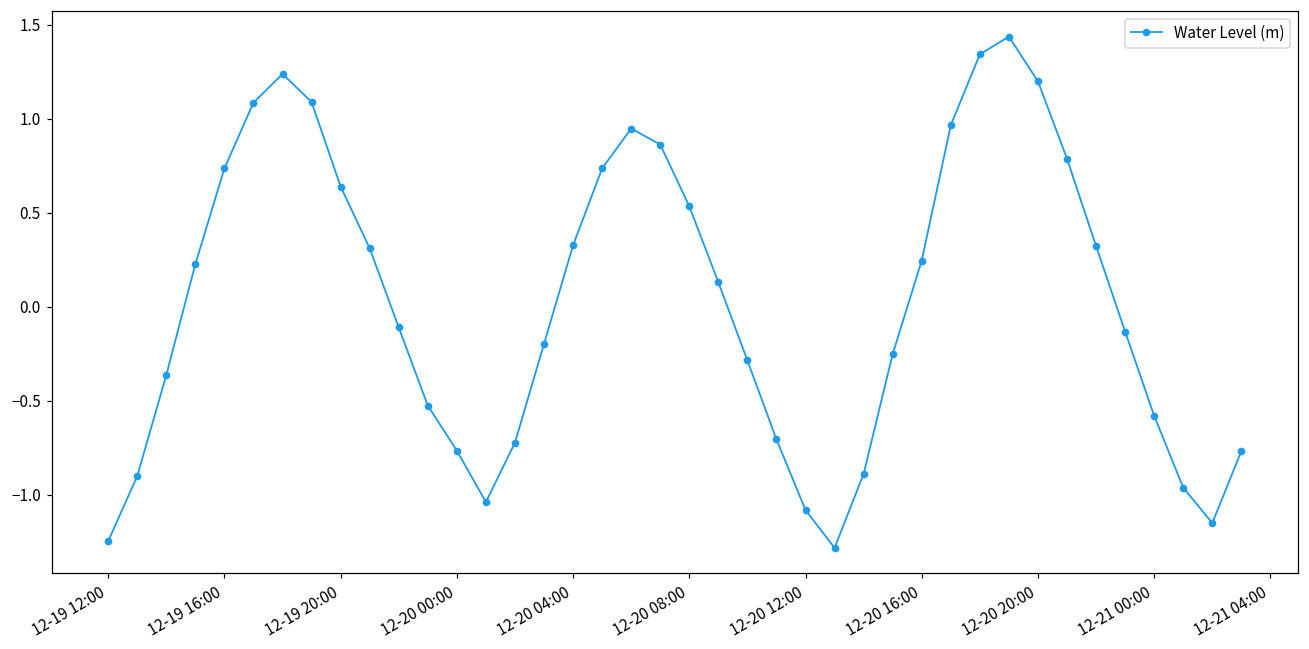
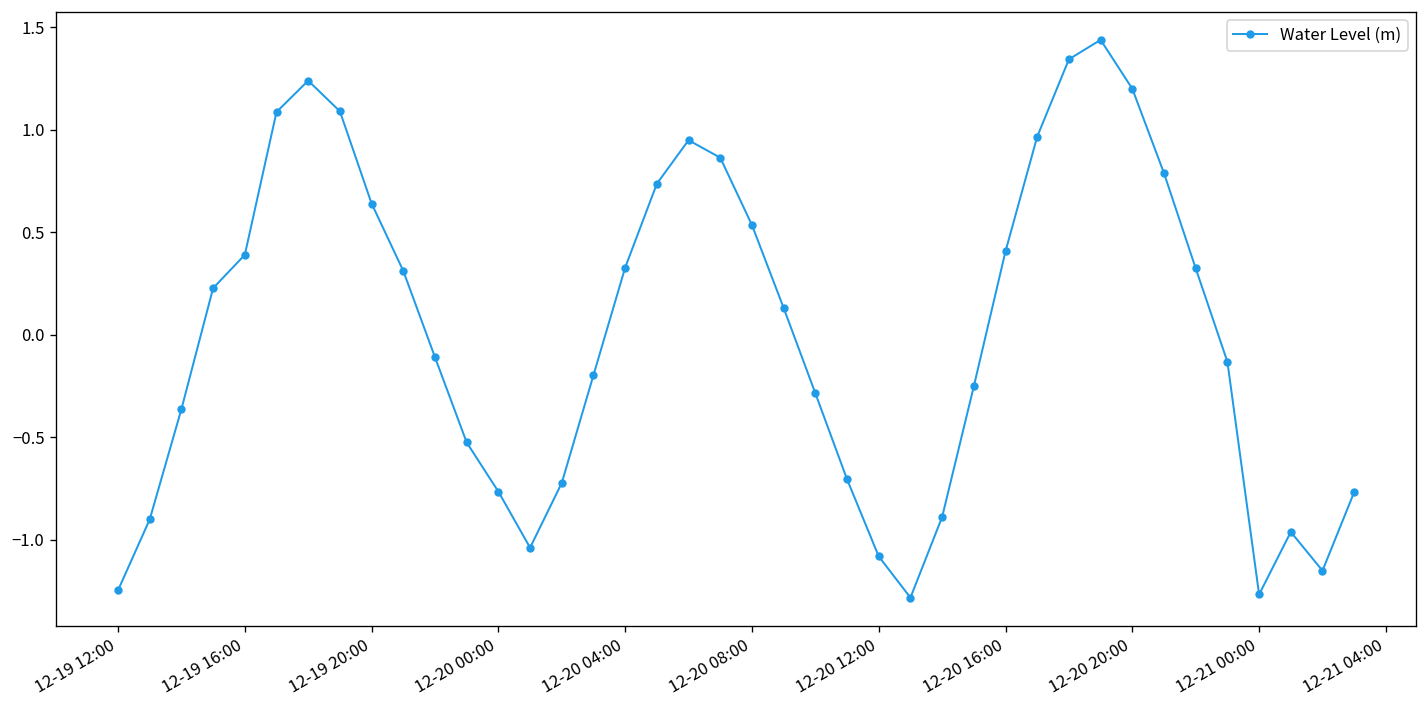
12-19 16:00: 0.74 -> 0.39
12-20 16:00: 0.25 -> 0.41
12-21 00:00: -0.58 -> -1.27
